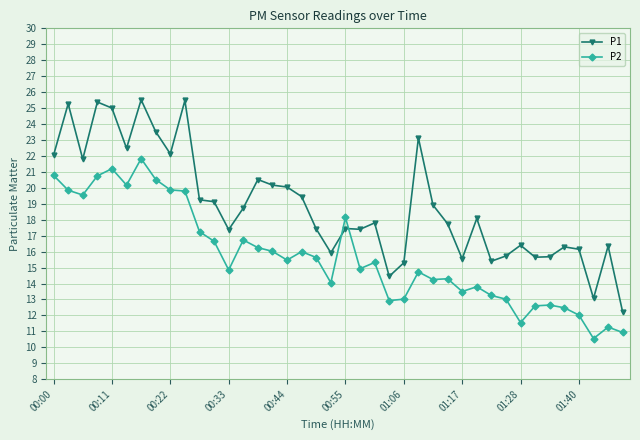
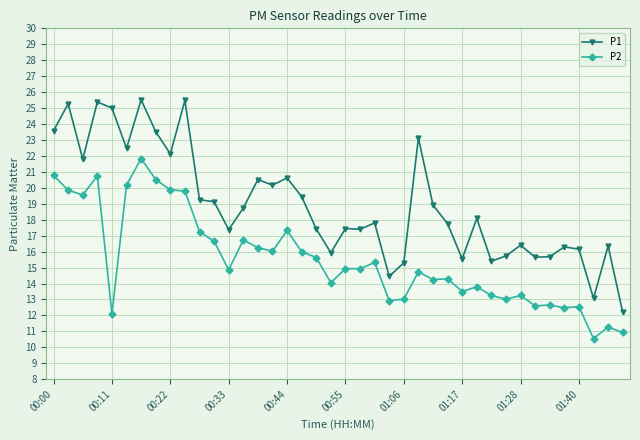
P1, 00:00: 22.1 -> 23.6
P2, 00:11: 21.2 -> 12.1
P1, 00:44: 20.1 -> 20.6
P2, 00:44: 15.5 -> 17.3
P2, 00:55: 18.1 -> 14.9
P2, 01:28: 11.6 -> 13.3
P2, 01:40: 12.0 -> 12.6
